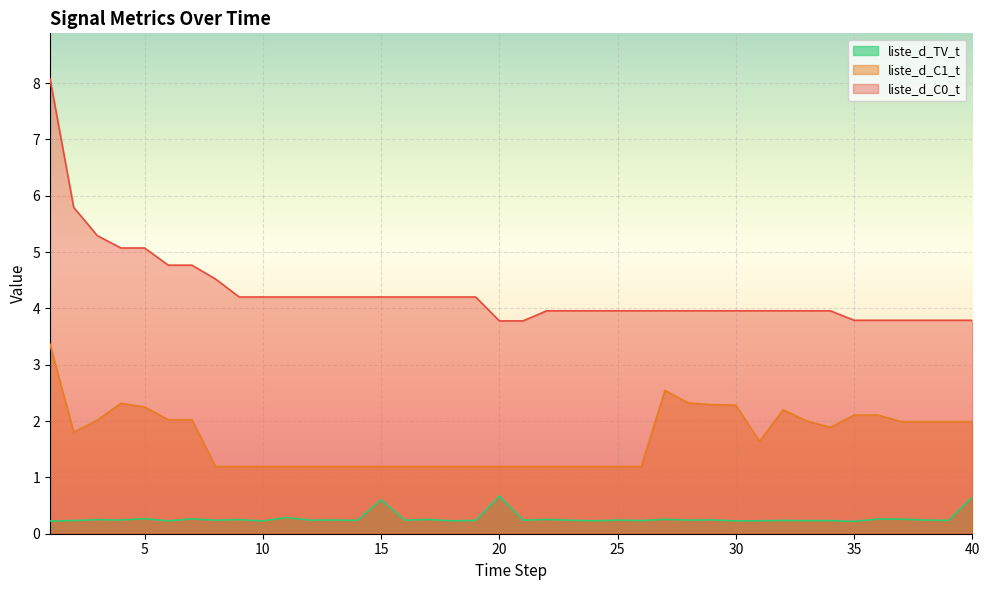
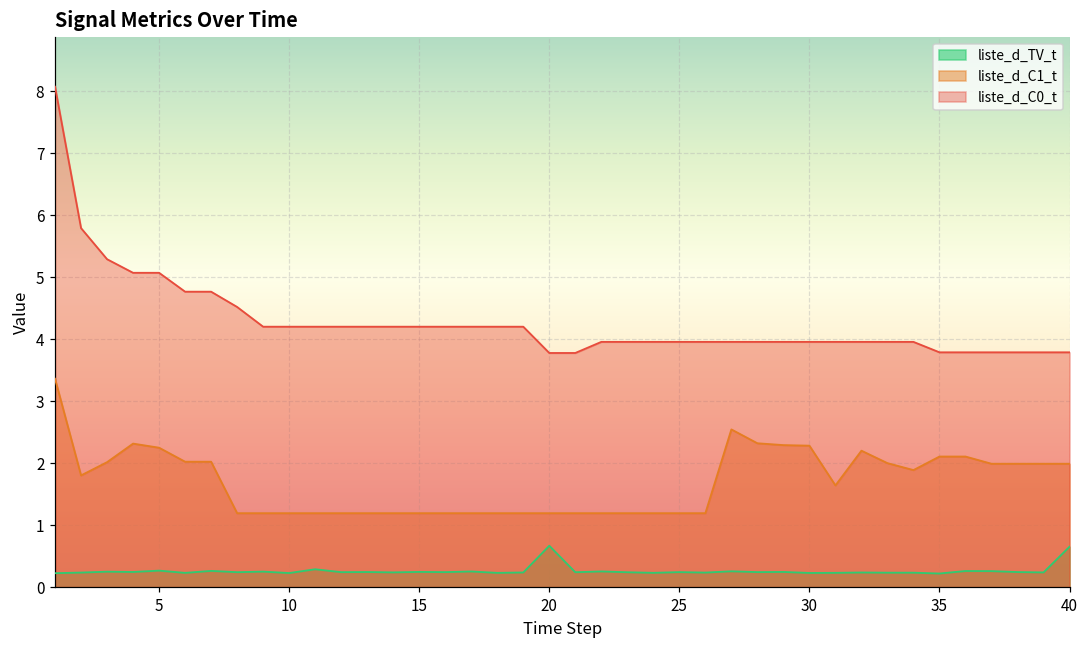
liste_d_TV_t, 15: 0.6 -> 0.2
